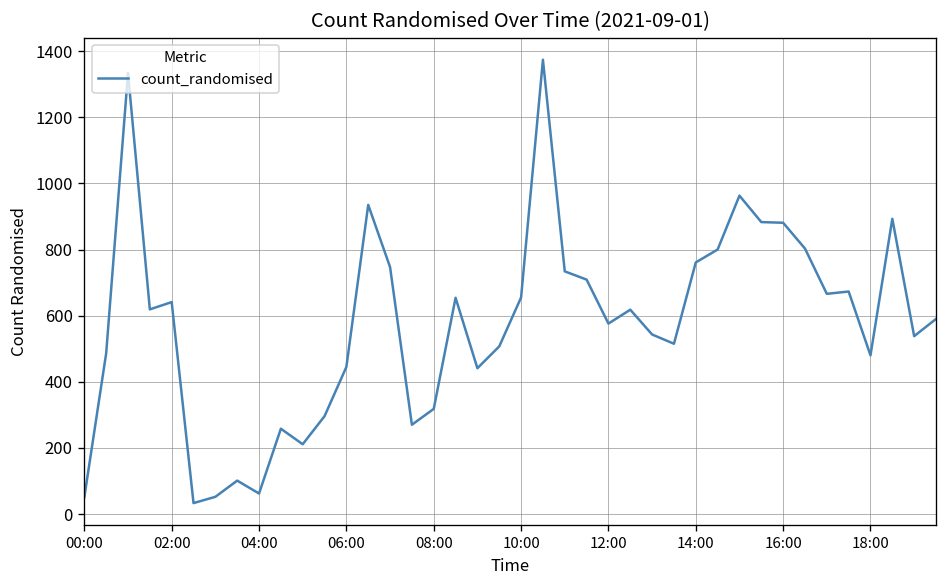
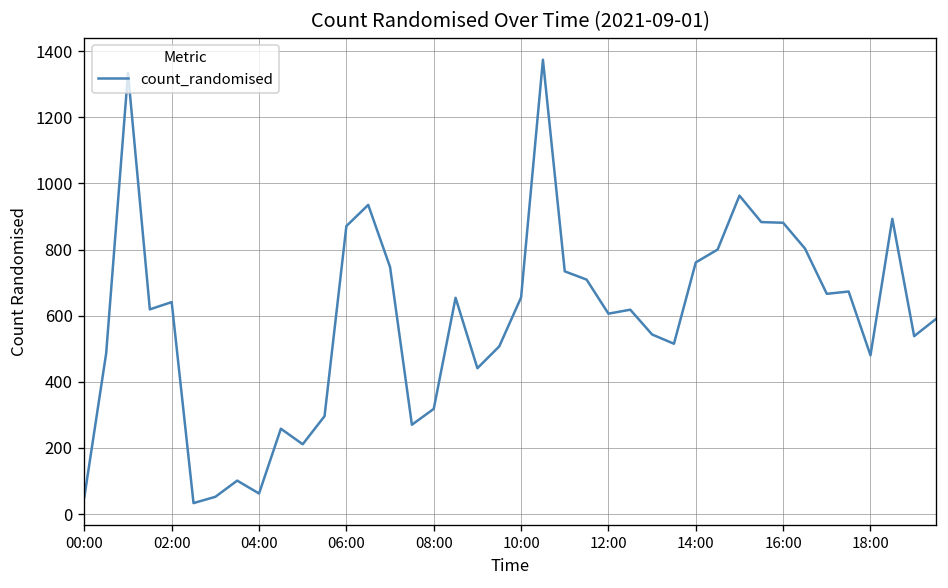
06:00: 450 -> 870
12:00: 580 -> 610
